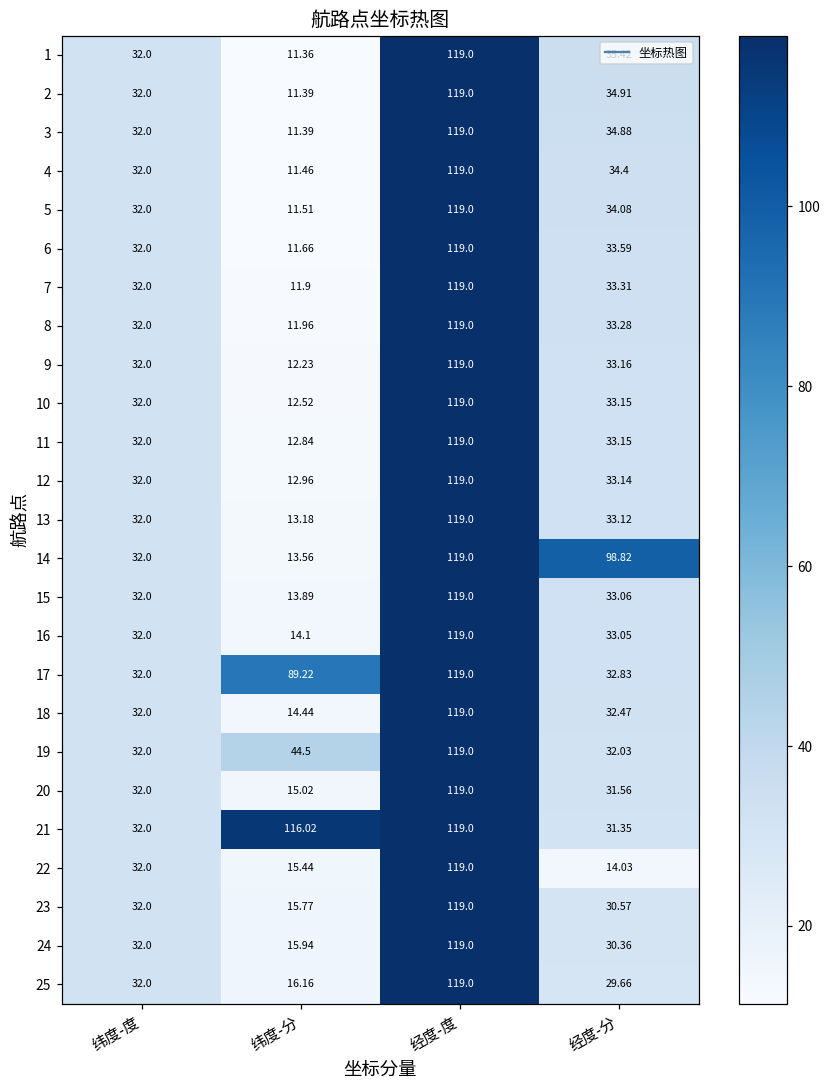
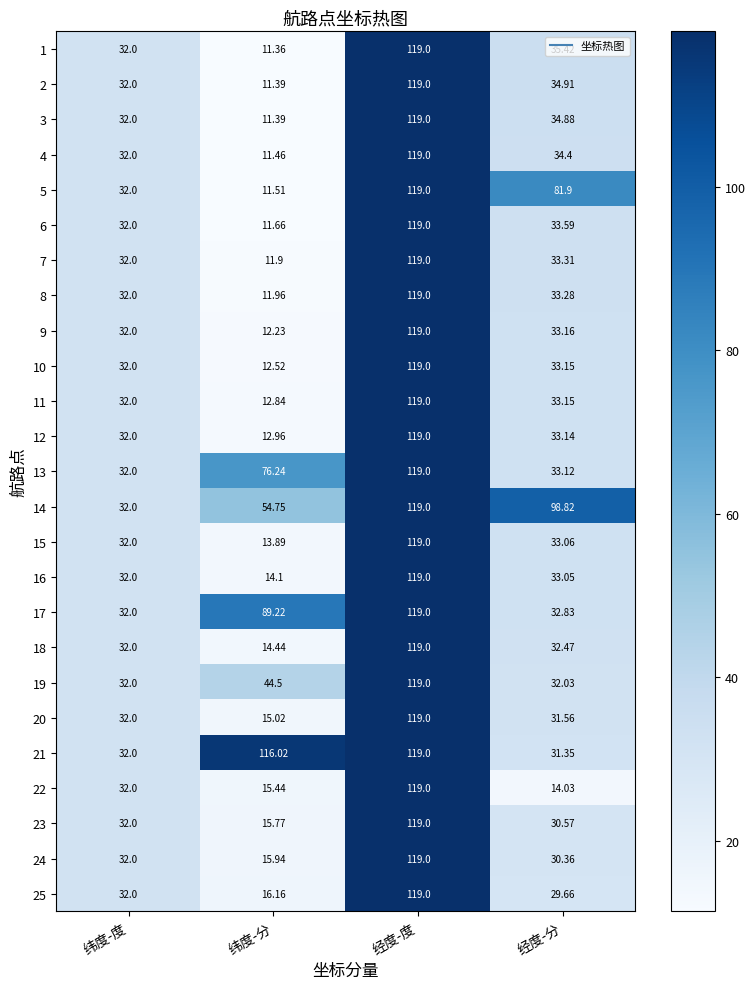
5, 经度-分: 34.08 -> 81.9
13, 纬度-分: 13.18 -> 76.24
14, 纬度-分: 13.56 -> 54.75
